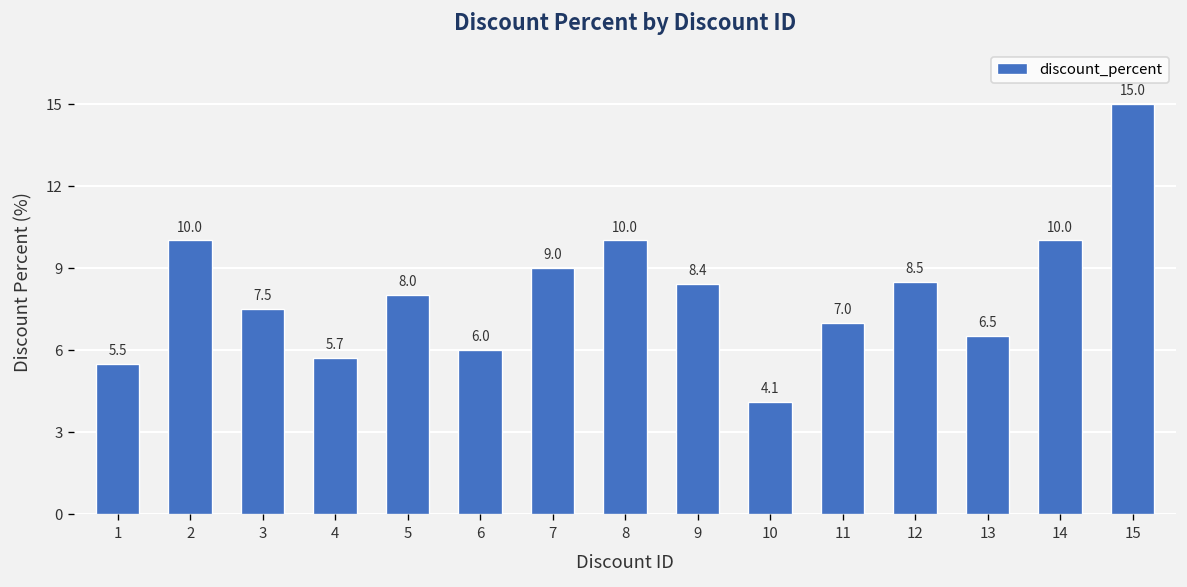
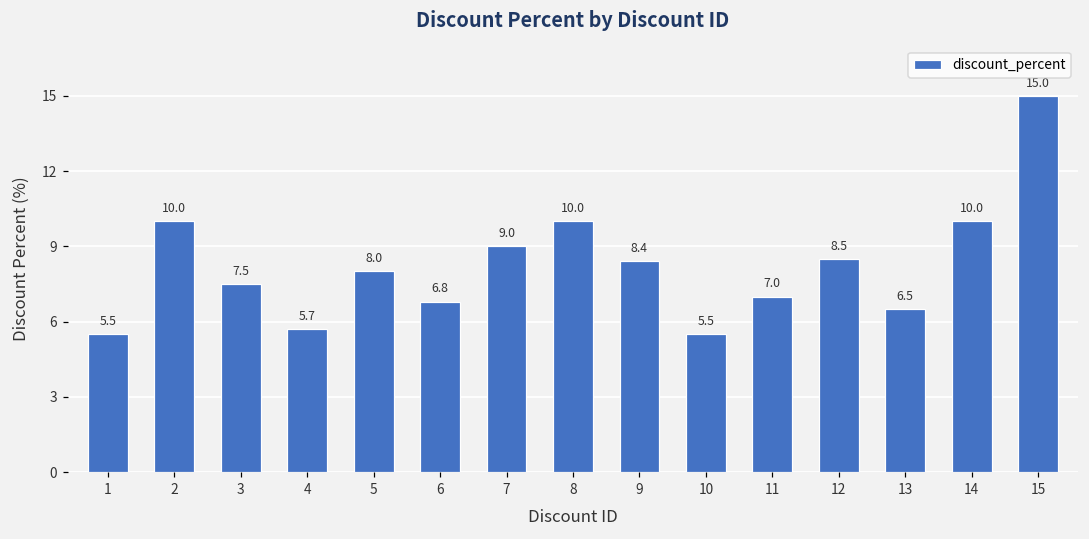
6: 6.0 -> 6.8
10: 4.1 -> 5.5
